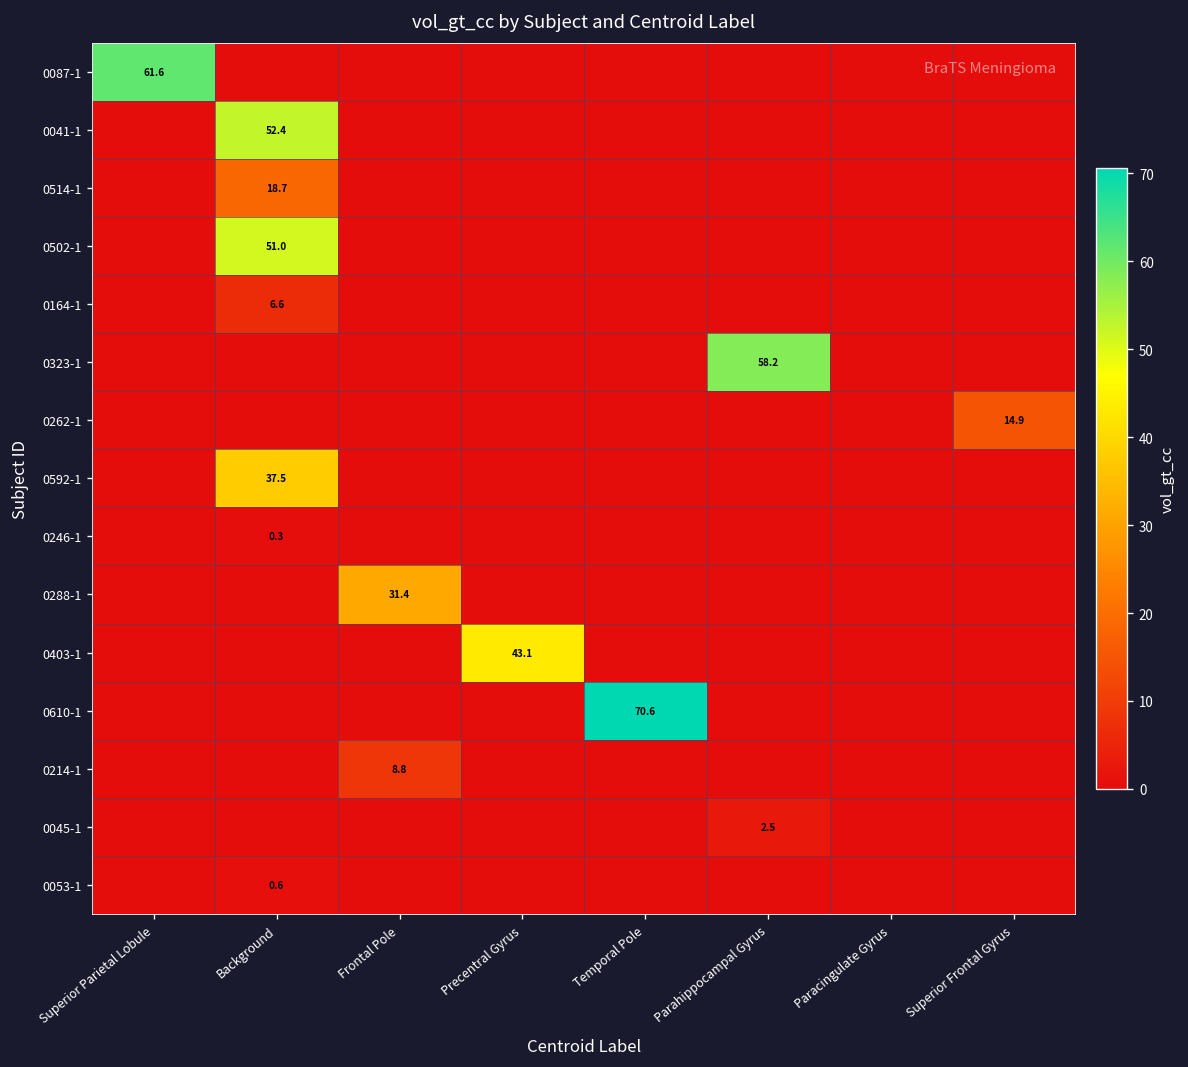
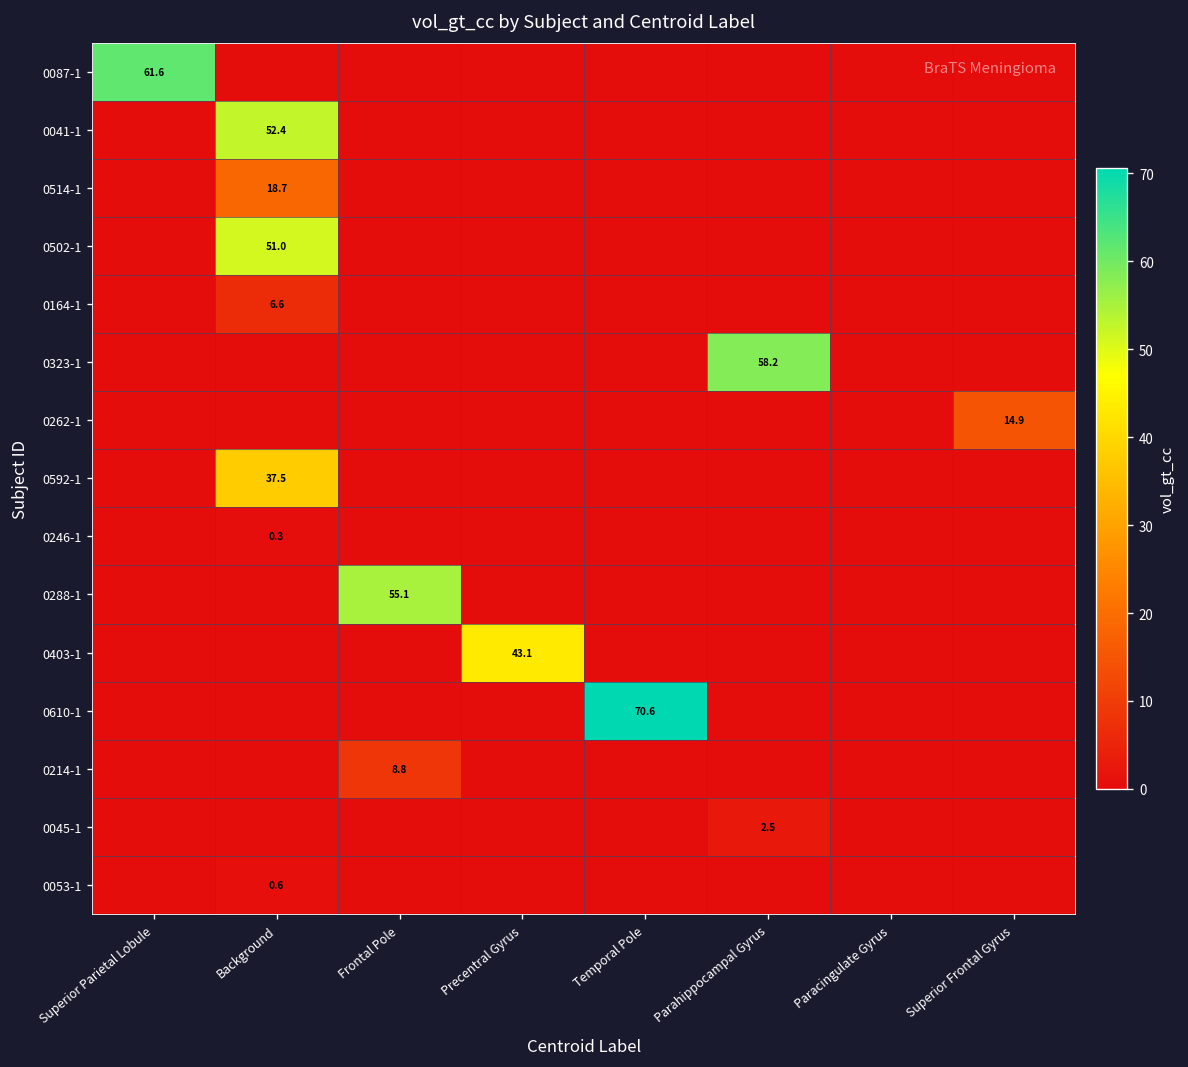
0288-1, Frontal Pole: 31.4 -> 55.1
